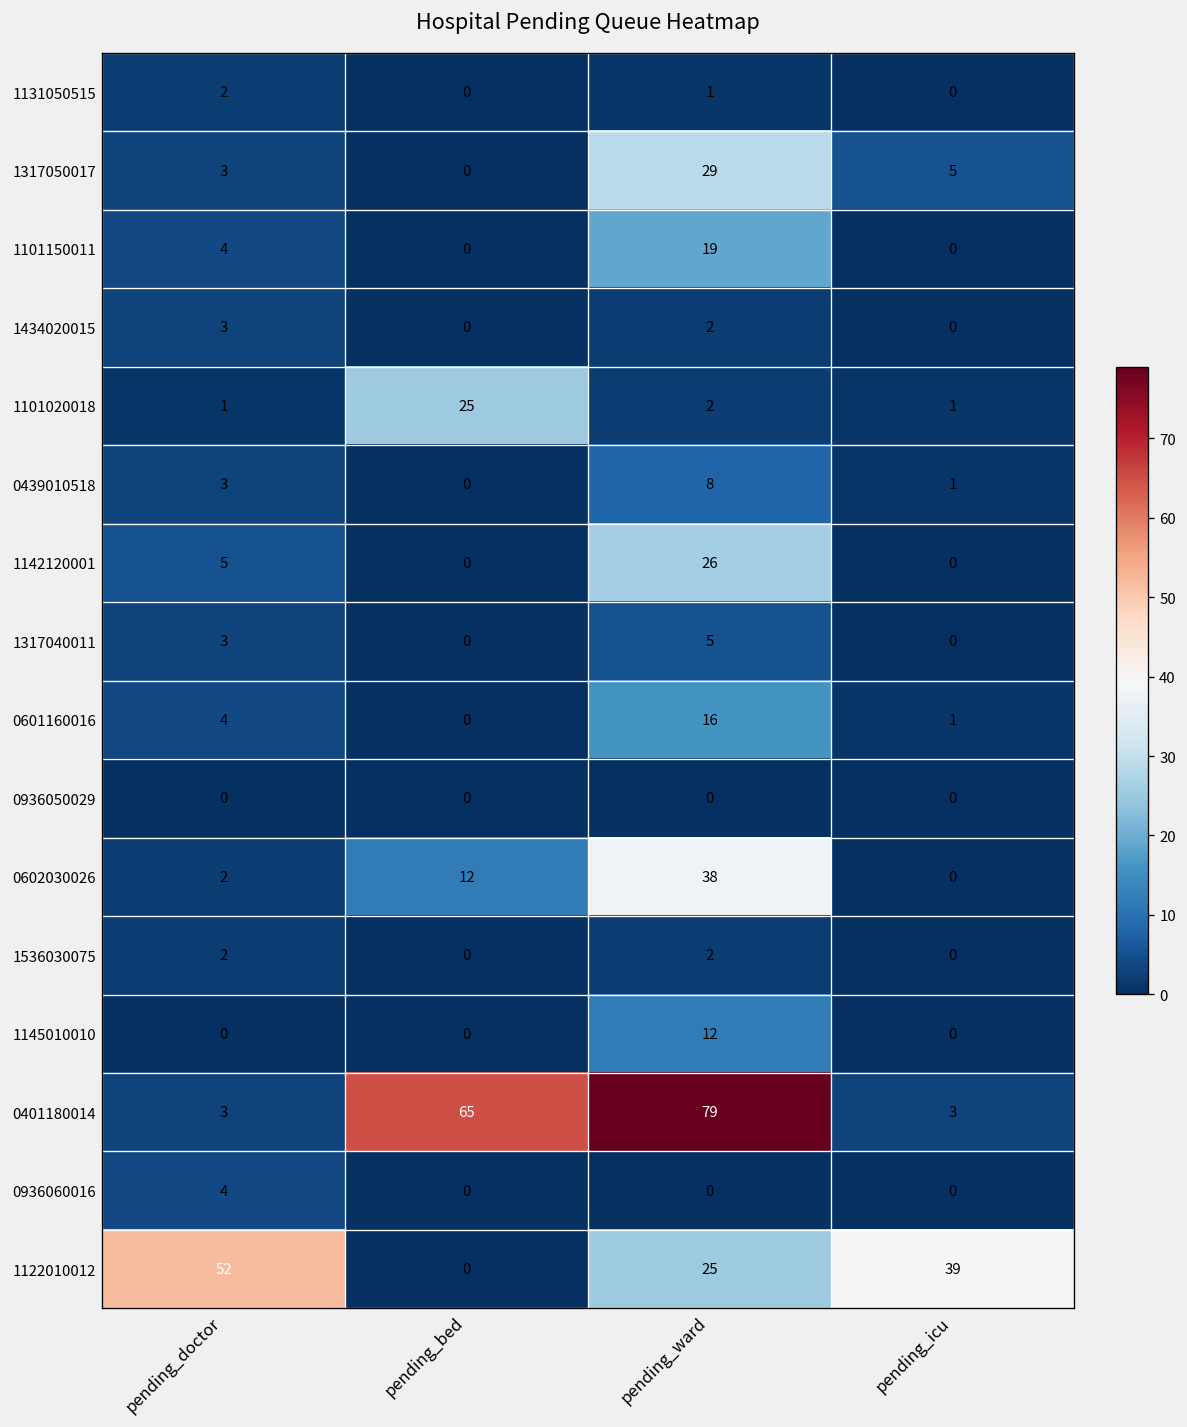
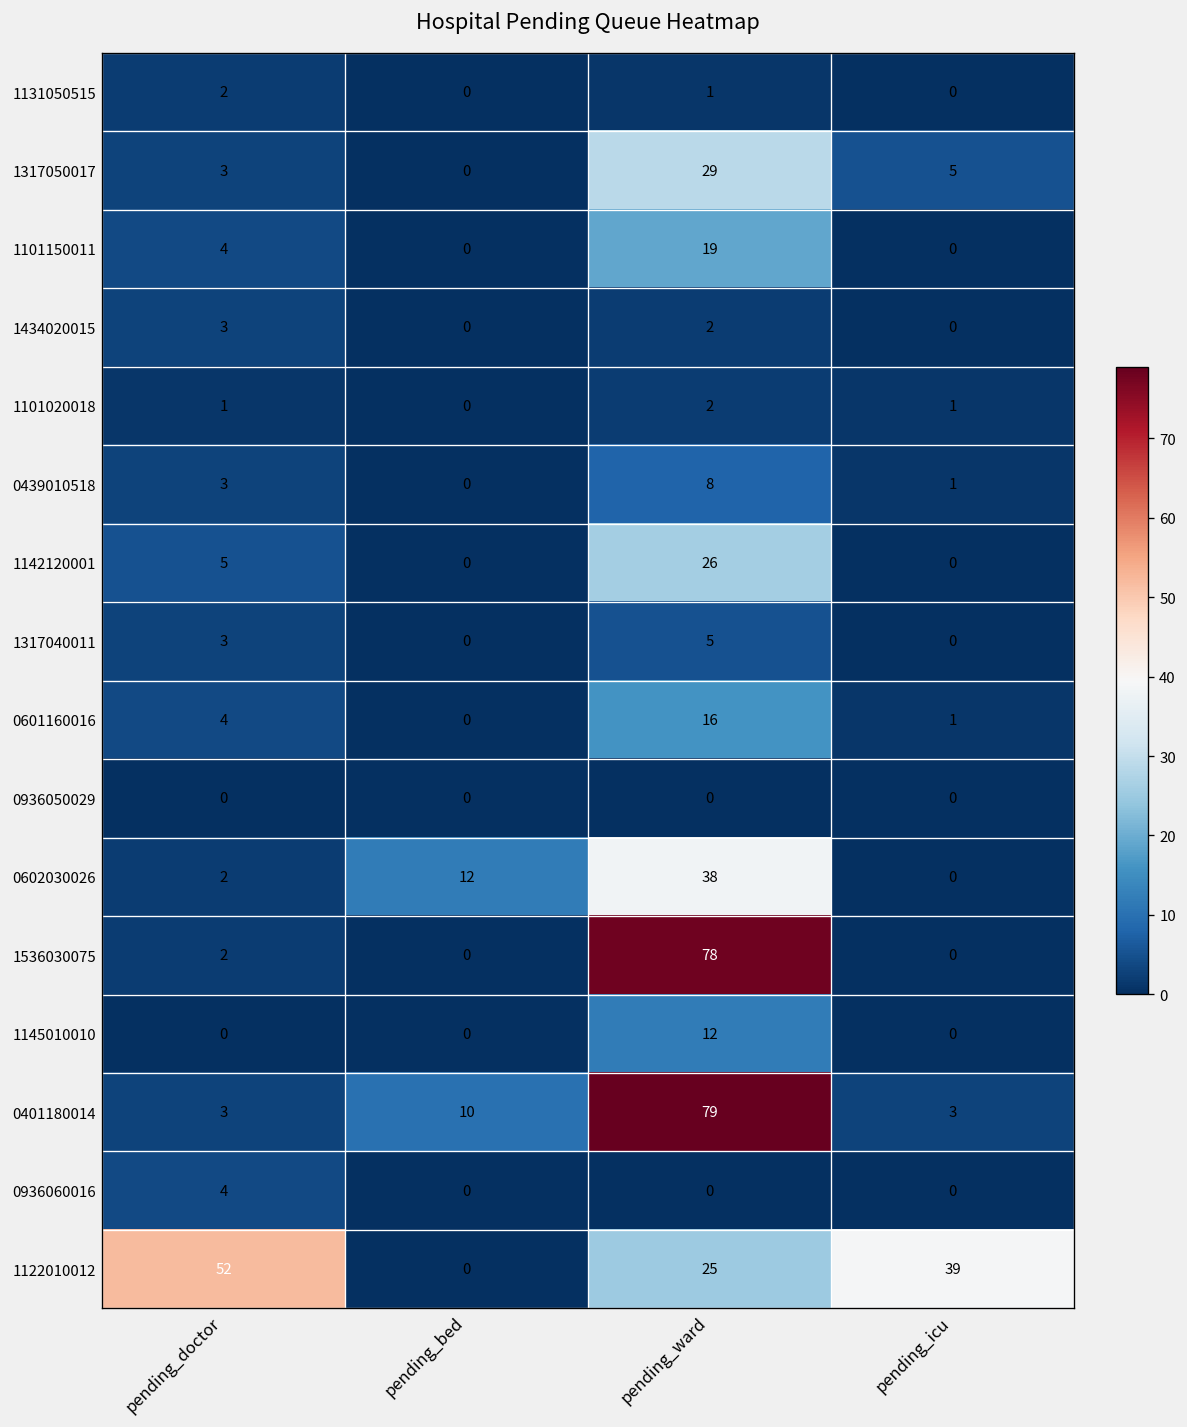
1101020018, pending_bed: 25 -> 0
1536030075, pending_ward: 2 -> 78
0401180014, pending_bed: 65 -> 10
